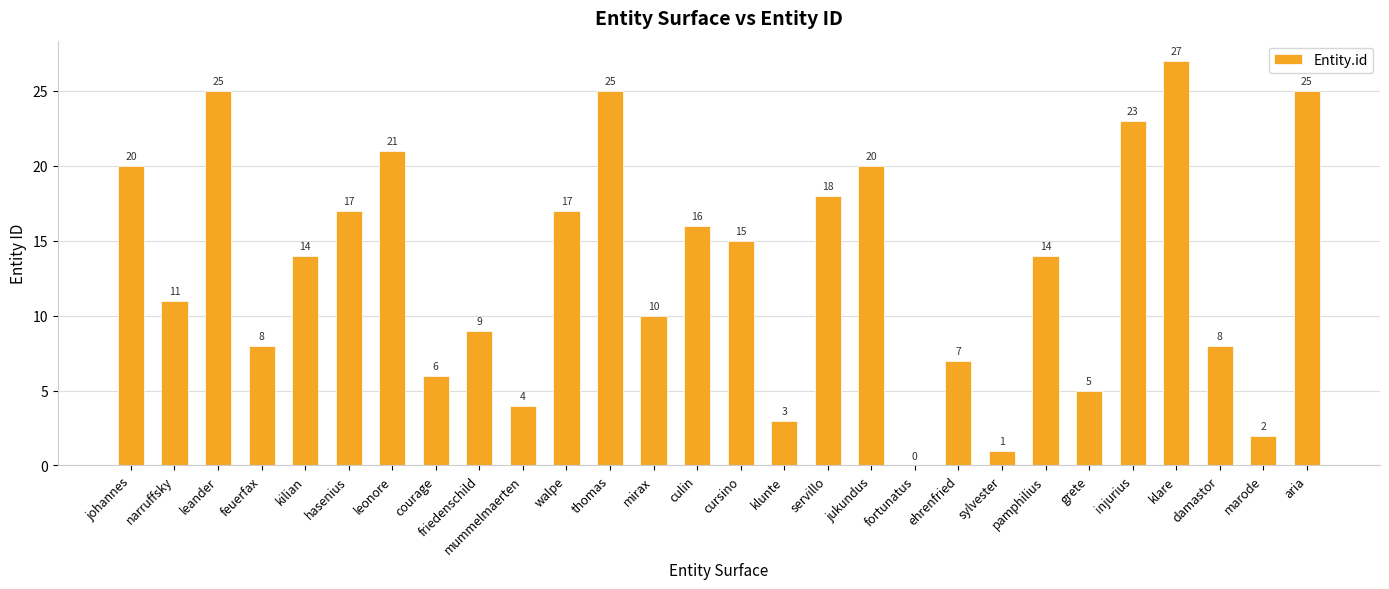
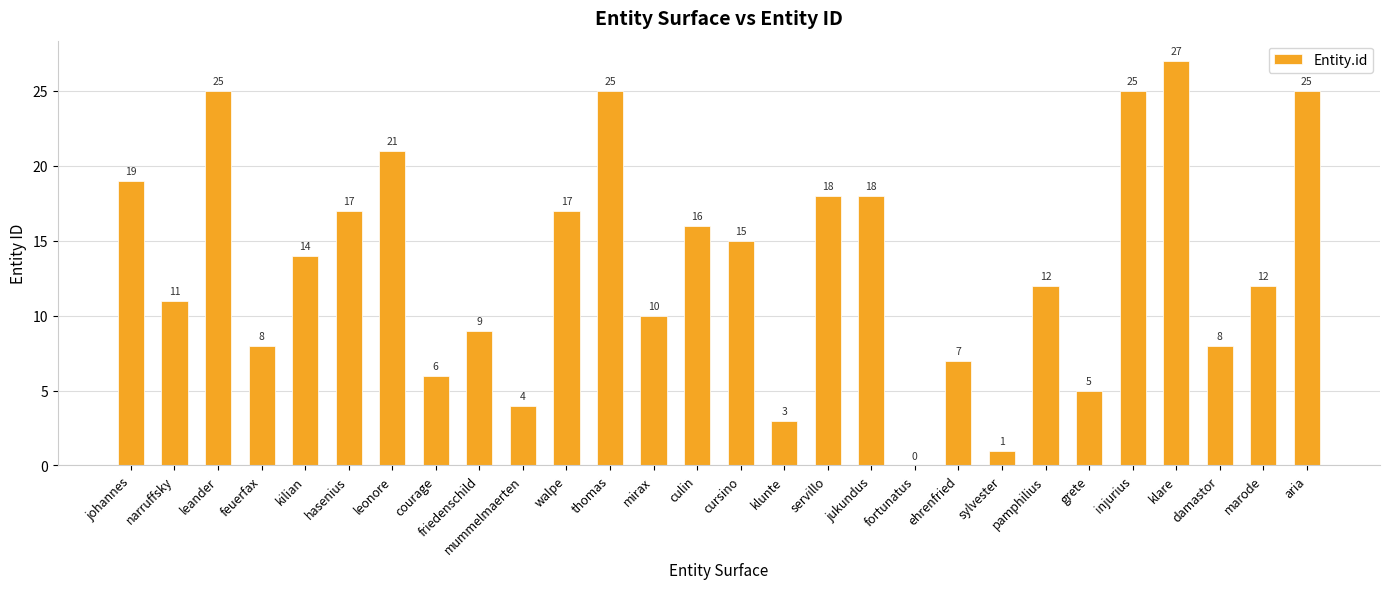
johannes: 20 -> 19
jukundus: 20 -> 18
pamphilius: 14 -> 12
injurius: 23 -> 25
marode: 2 -> 12
